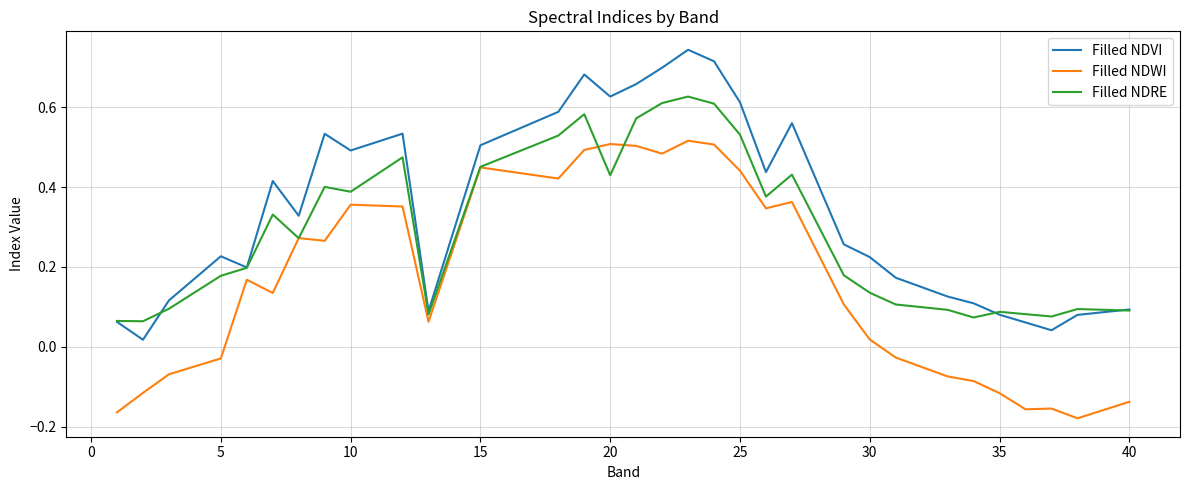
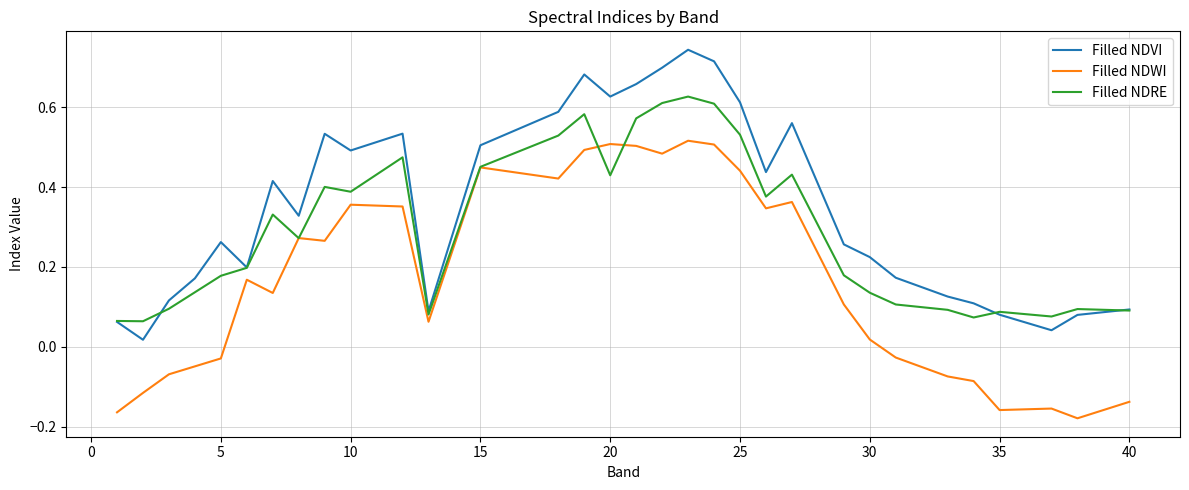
Filled NDVI, 5: 0.23 -> 0.26
Filled NDWI, 35: -0.12 -> -0.16
